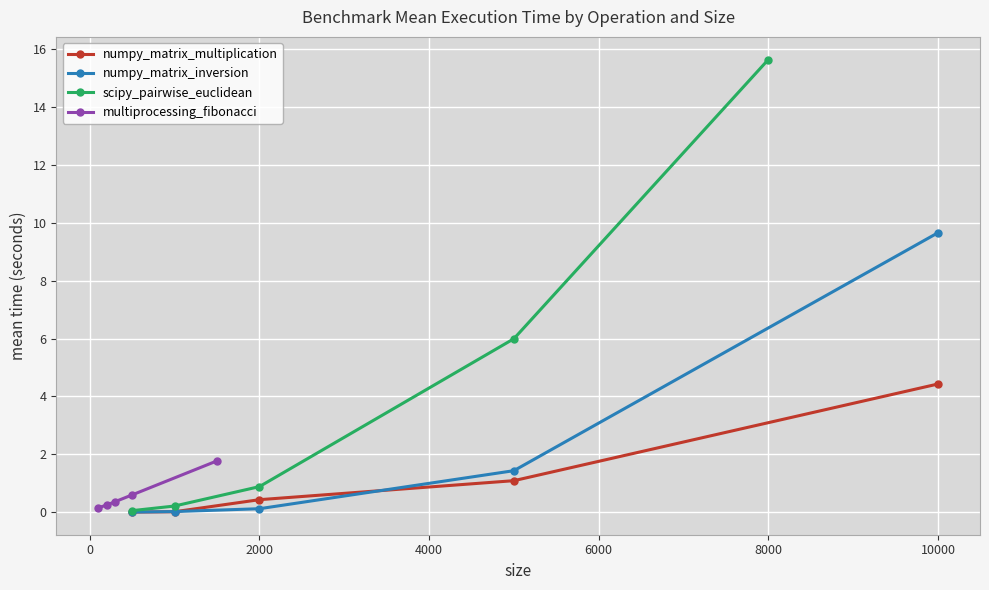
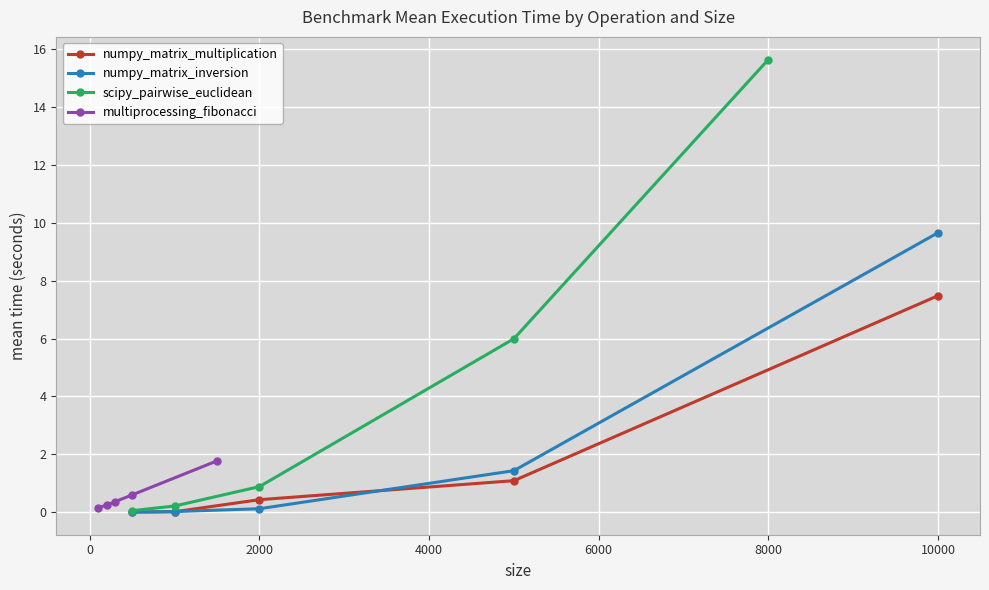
numpy_matrix_multiplication, 10000: 4.4 -> 7.5
